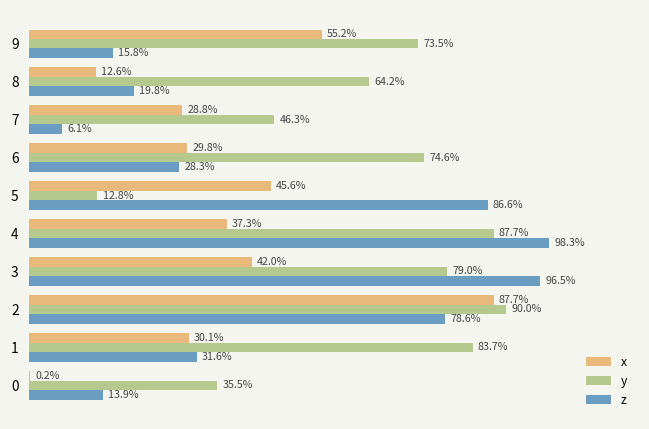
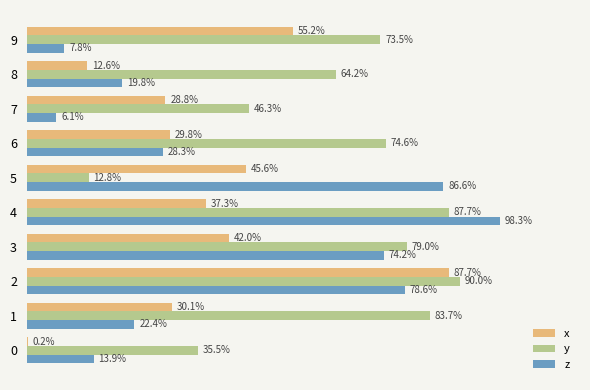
z, 9: 15.8% -> 7.8%
z, 3: 96.5% -> 74.2%
z, 1: 31.6% -> 22.4%
